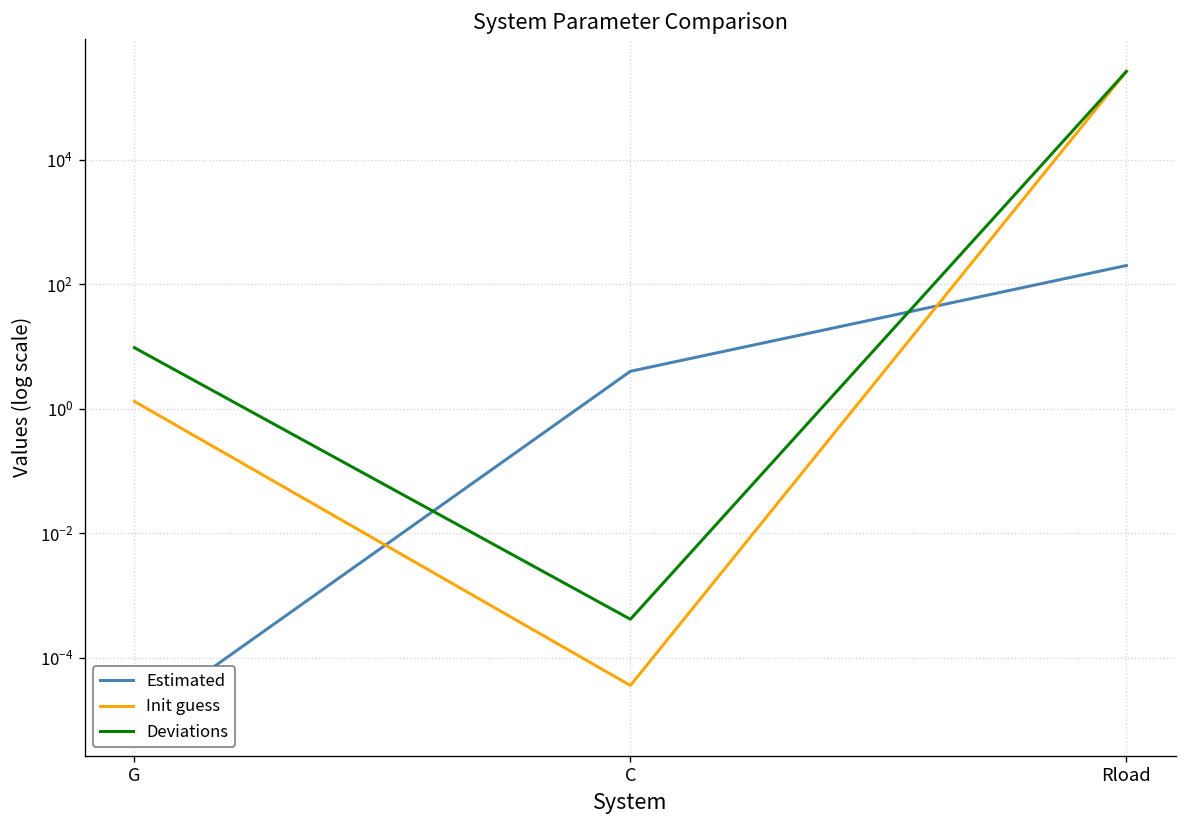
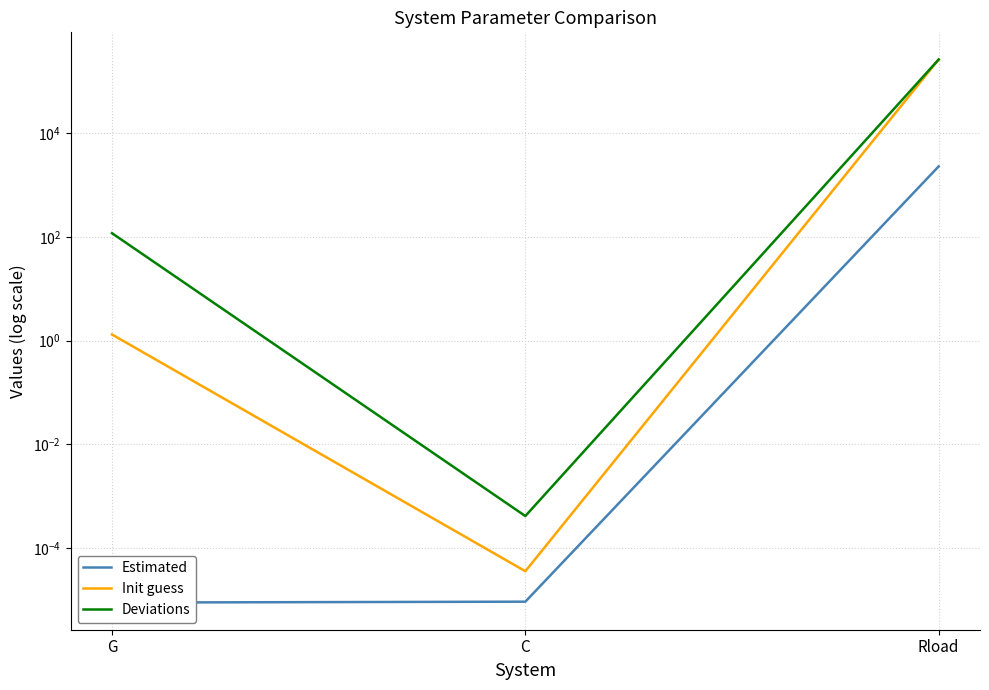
Deviations, G: 10 -> 120
Estimated, C: 4 -> 0
Estimated, Rload: 200 -> 2000
